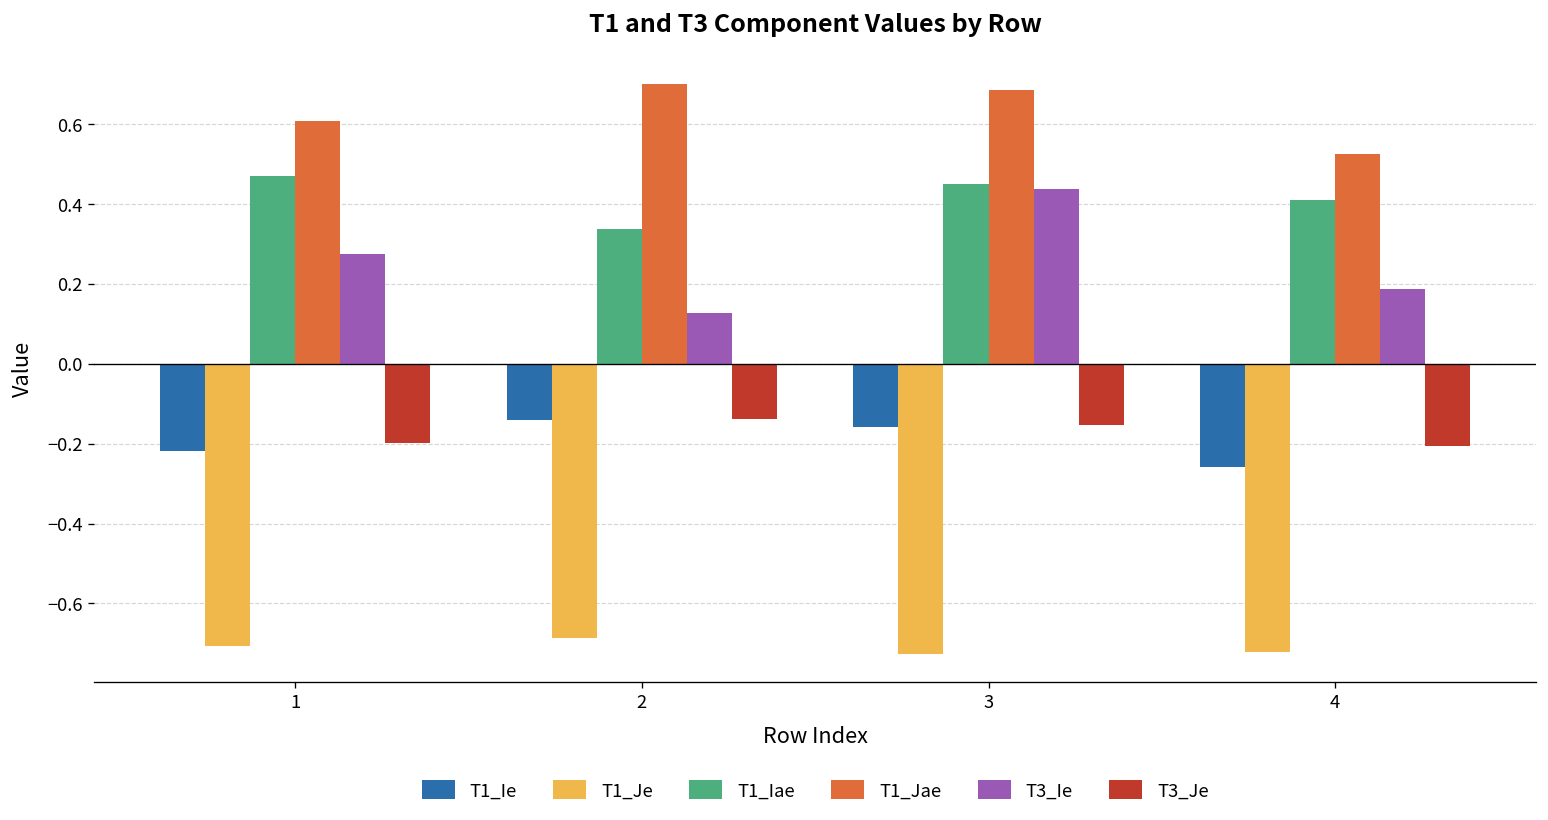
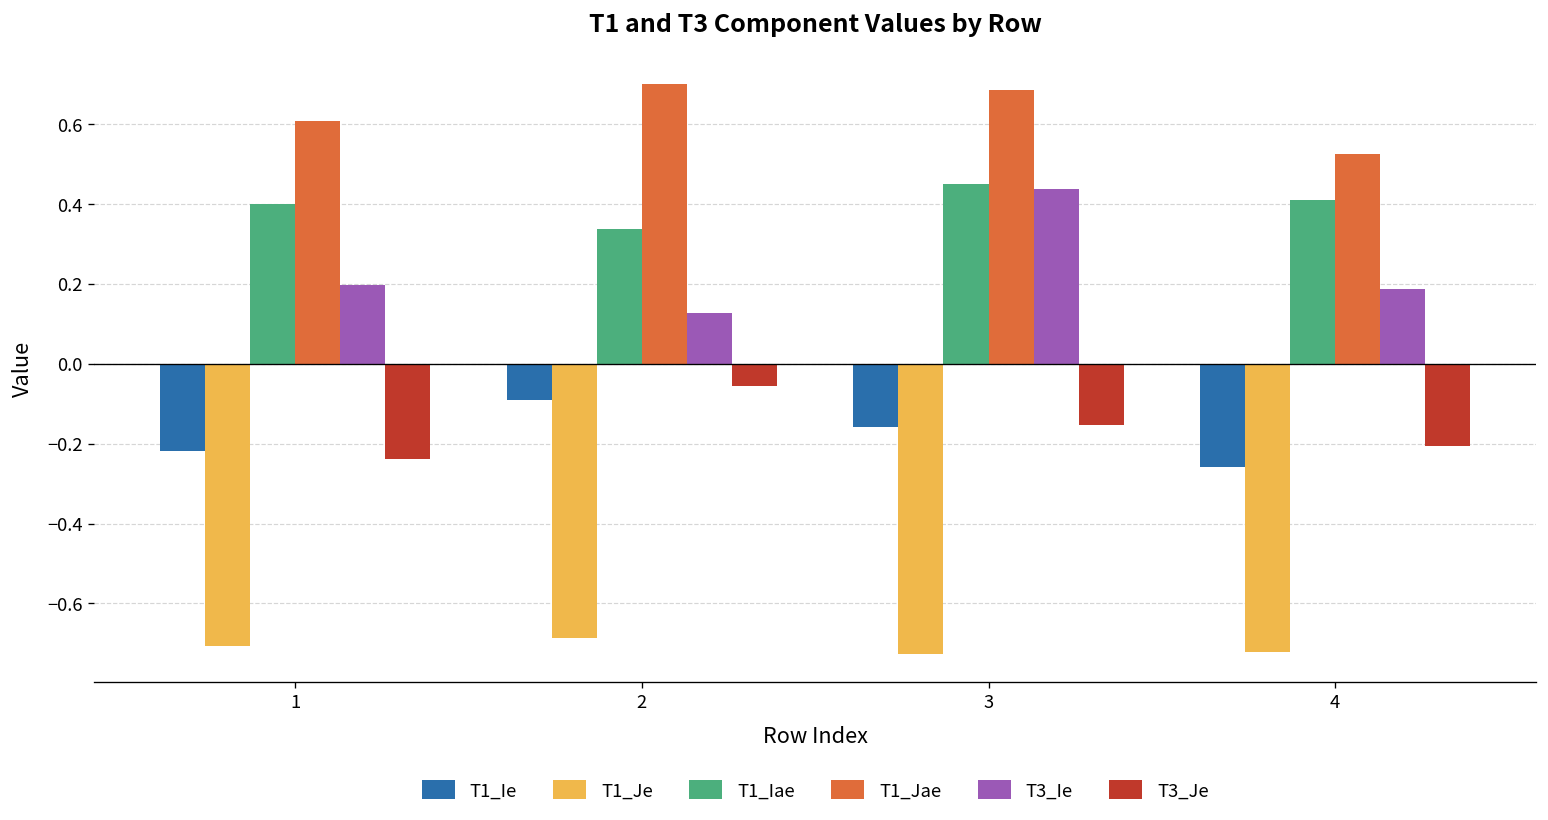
T1_Iae, 1: 0.47 -> 0.40
T3_Ie, 1: 0.27 -> 0.20
T3_Je, 1: -0.20 -> -0.24
T1_Ie, 2: -0.14 -> -0.09
T3_Je, 2: -0.14 -> -0.06
